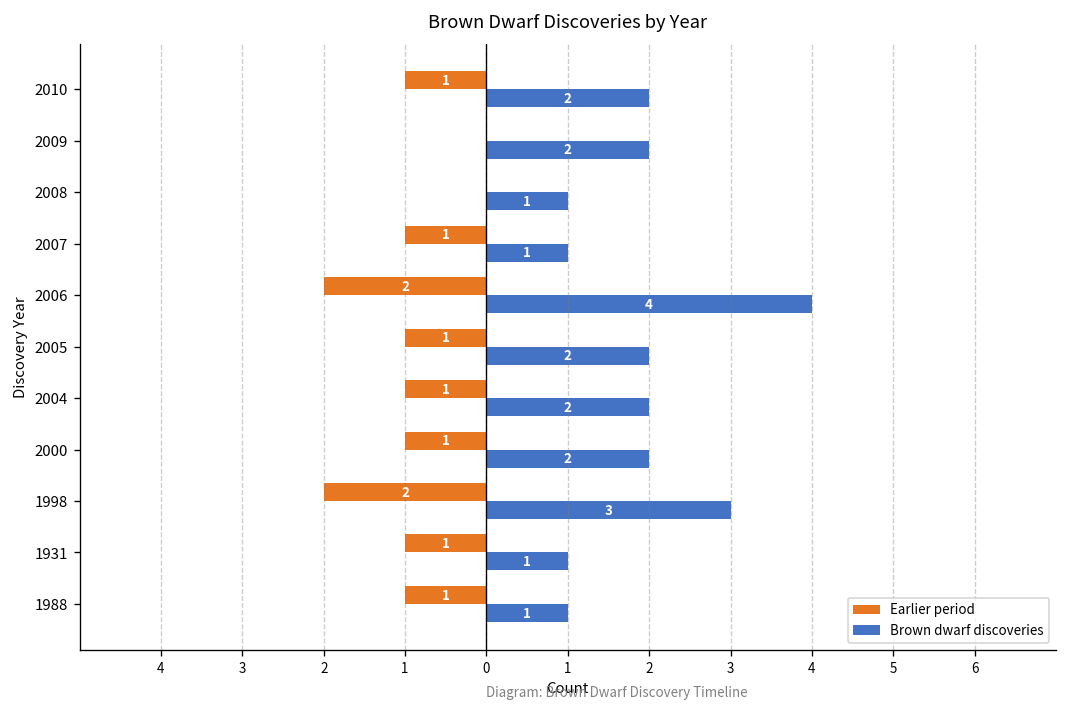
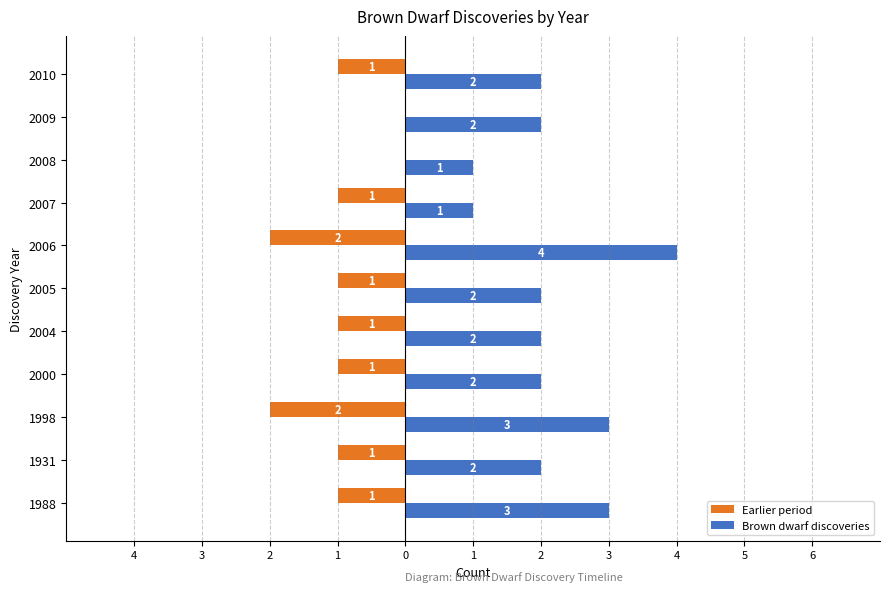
Brown dwarf discoveries, 1931: 1 -> 2
Brown dwarf discoveries, 1988: 1 -> 3
